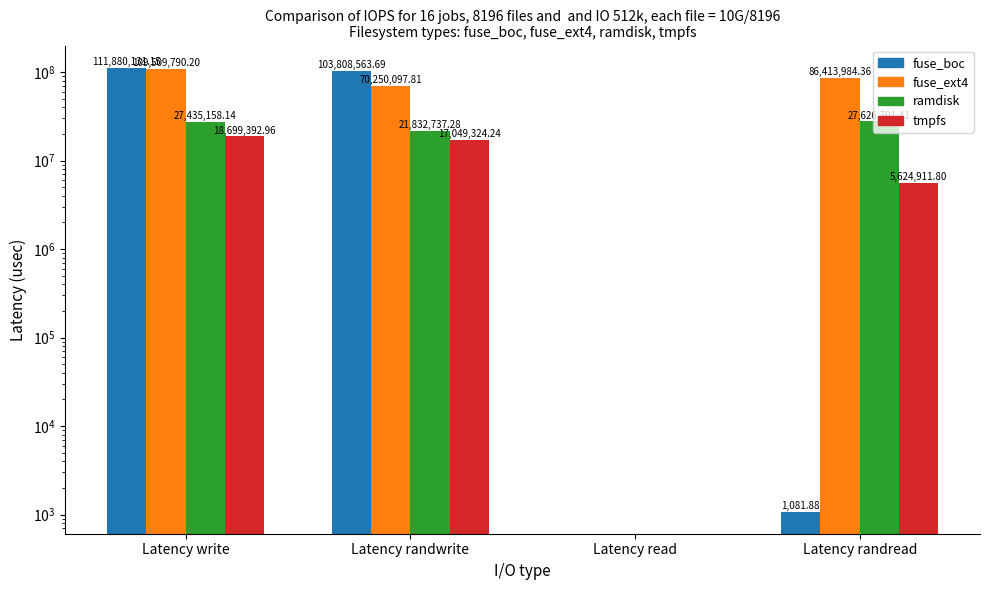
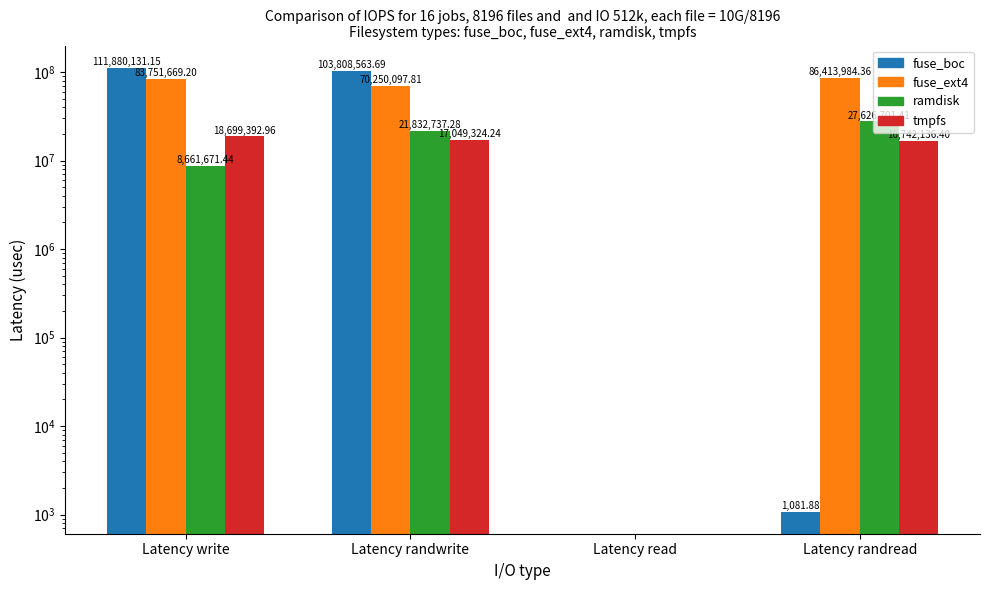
fuse_ext4, Latency write: 109,509,790.20 -> 83,751,669.20
ramdisk, Latency write: 27,435,158.14 -> 8,661,671.44
tmpfs, Latency randread: 6000000 -> 17000000
